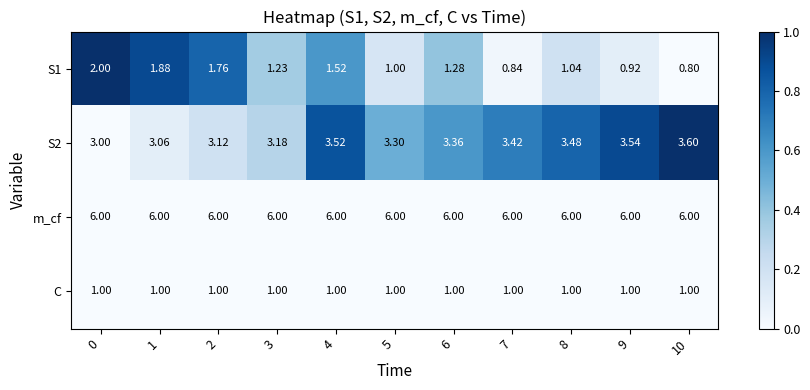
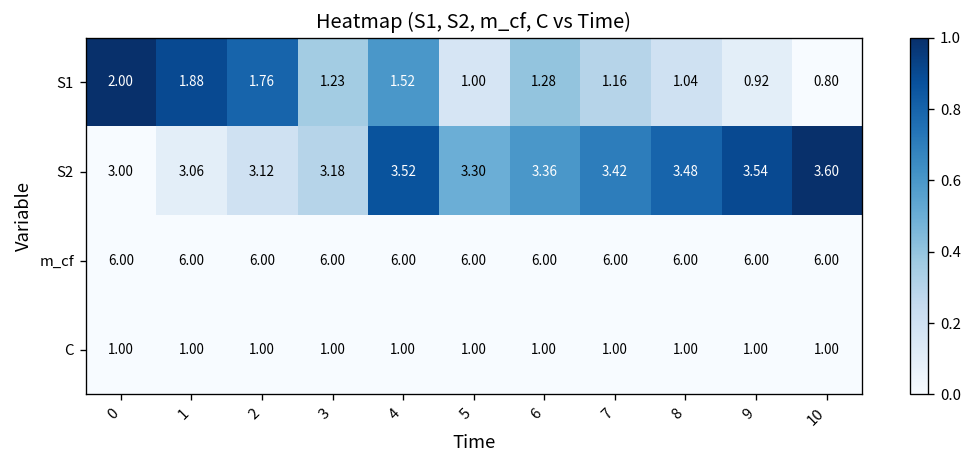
S1, 7: 0.84 -> 1.16
